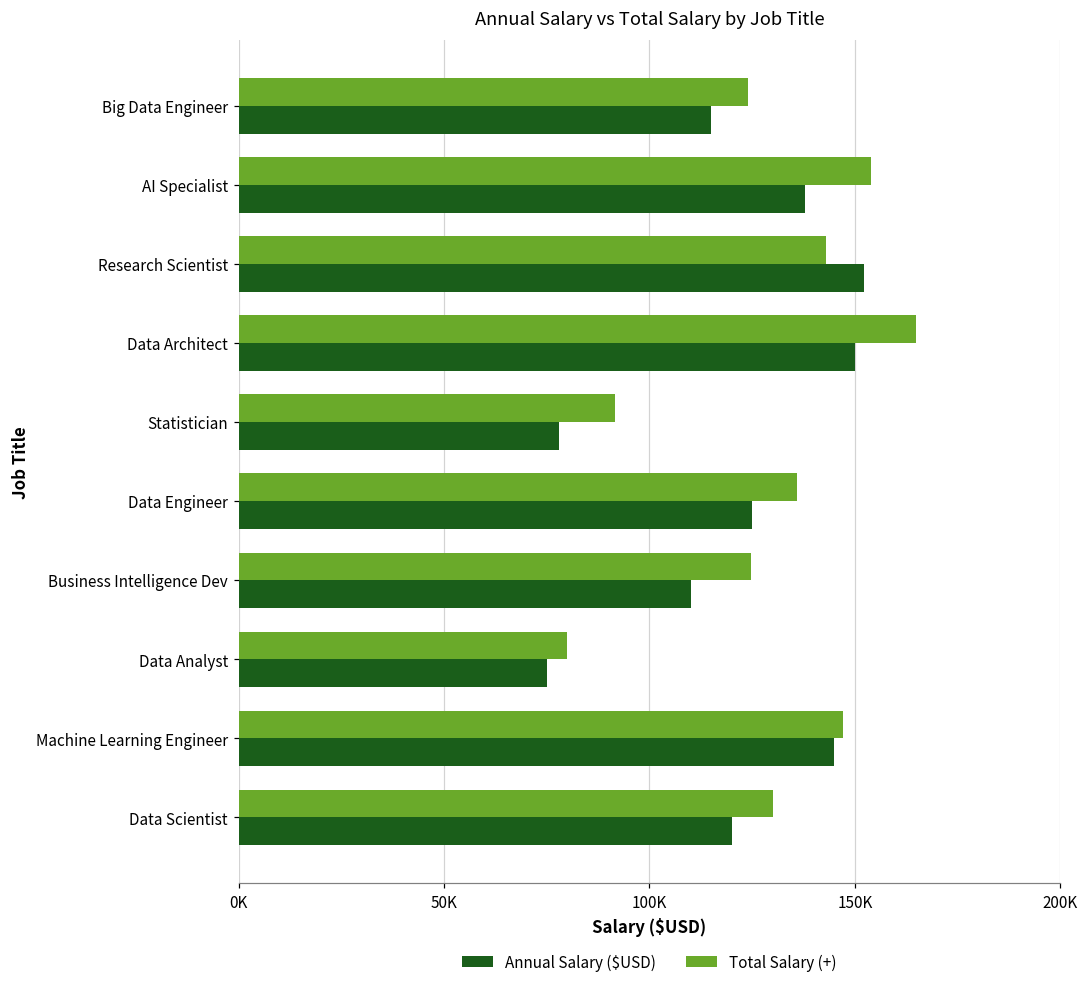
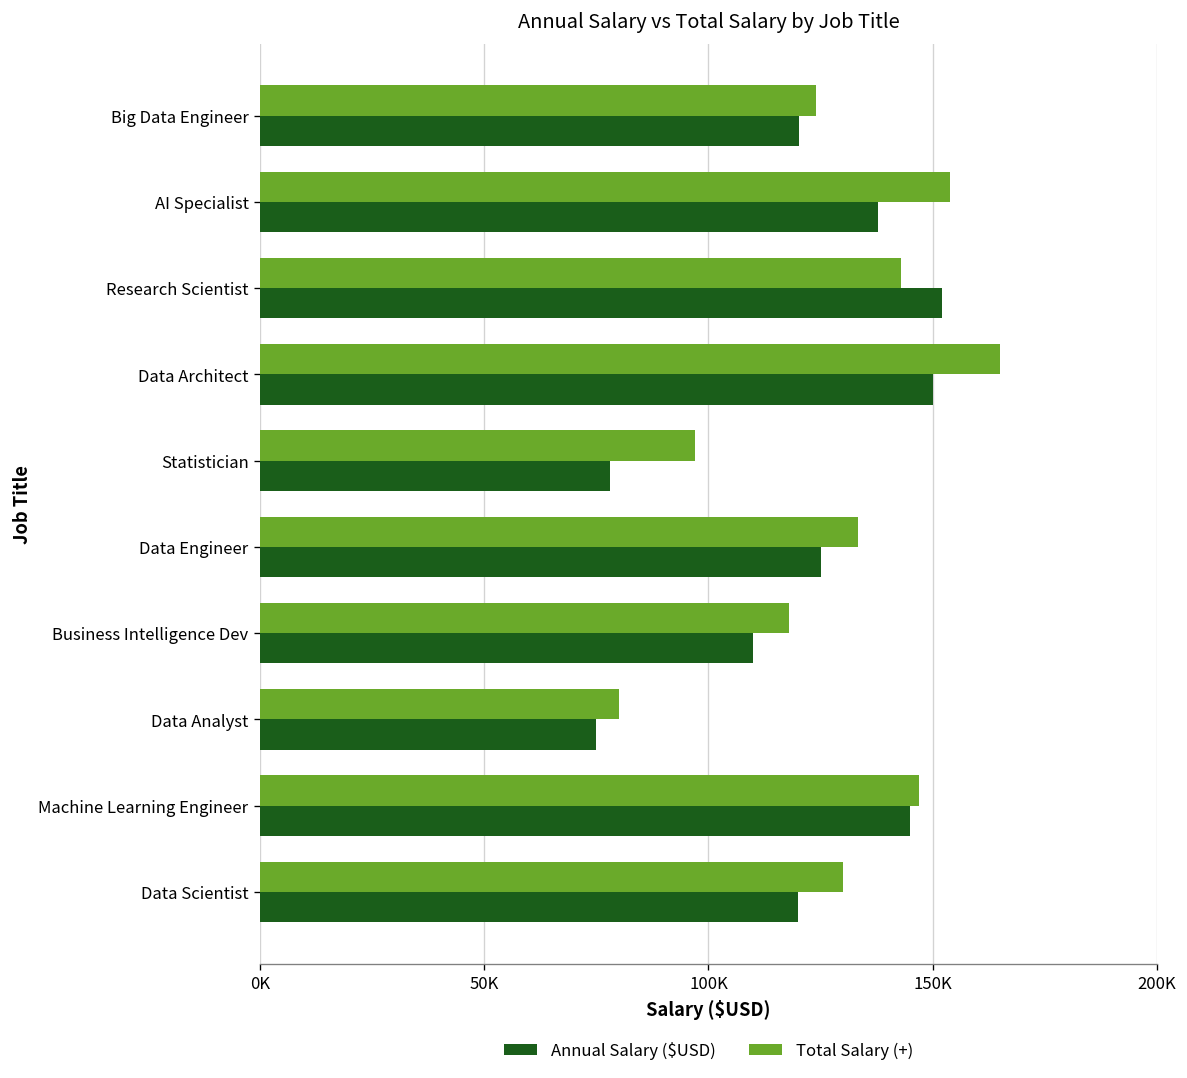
Annual Salary ($USD), Big Data Engineer: 115000 -> 120000
Total Salary (+), Statistician: 92000 -> 97000
Total Salary (+), Data Engineer: 136000 -> 133000
Total Salary (+), Business Intelligence Dev: 125000 -> 118000
